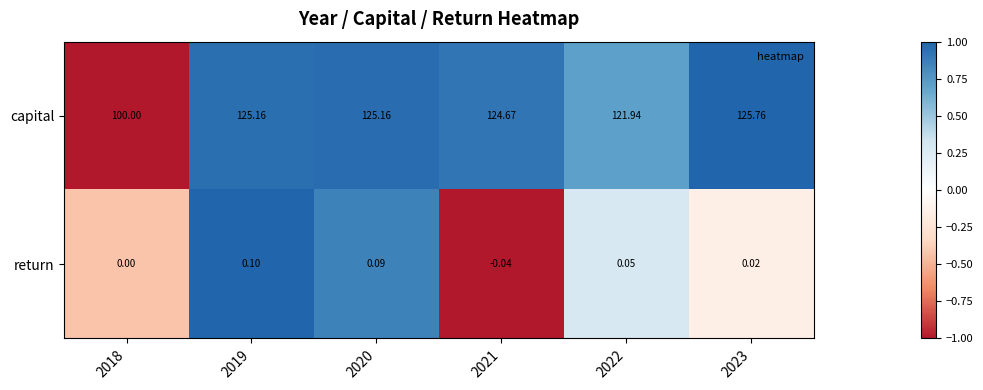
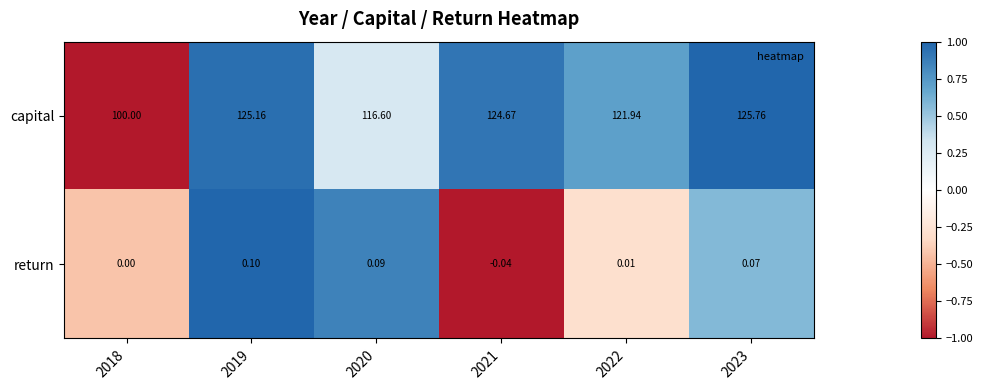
capital, 2020: 125.16 -> 116.60
return, 2022: 0.05 -> 0.01
return, 2023: 0.02 -> 0.07
